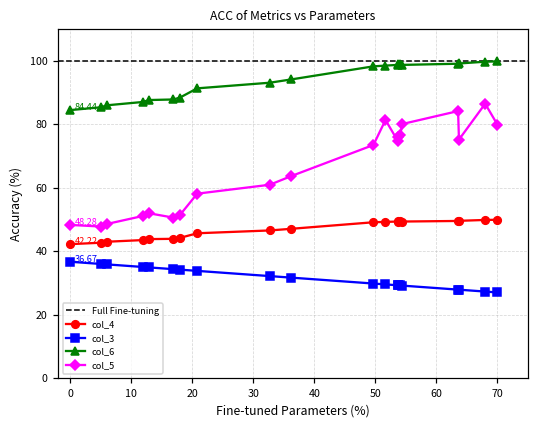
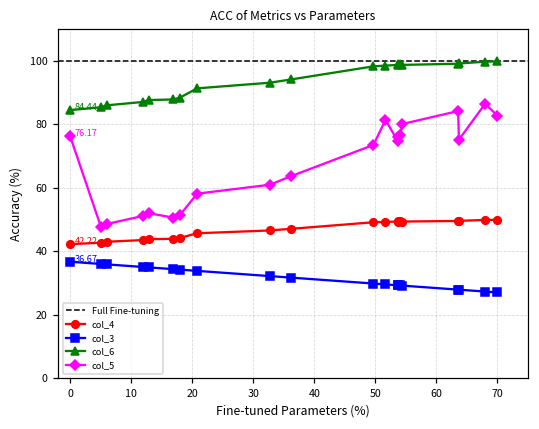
col_5, 0: 48.28 -> 76.17
col_5, 70: 80 -> 83
